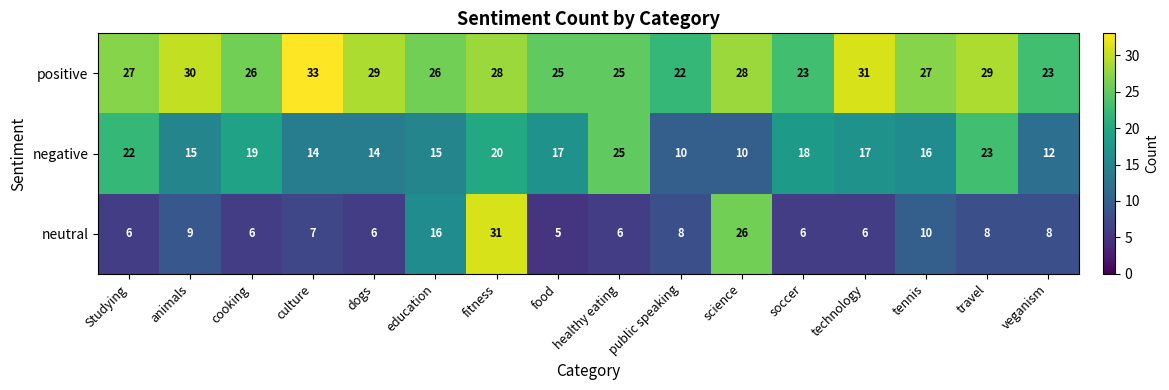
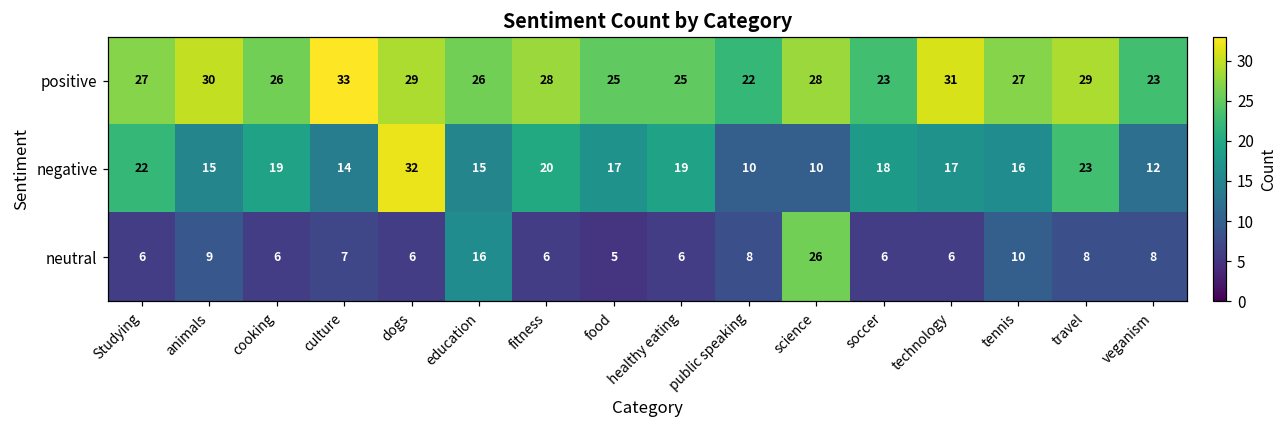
negative, dogs: 14 -> 32
negative, healthy eating: 25 -> 19
neutral, fitness: 31 -> 6
